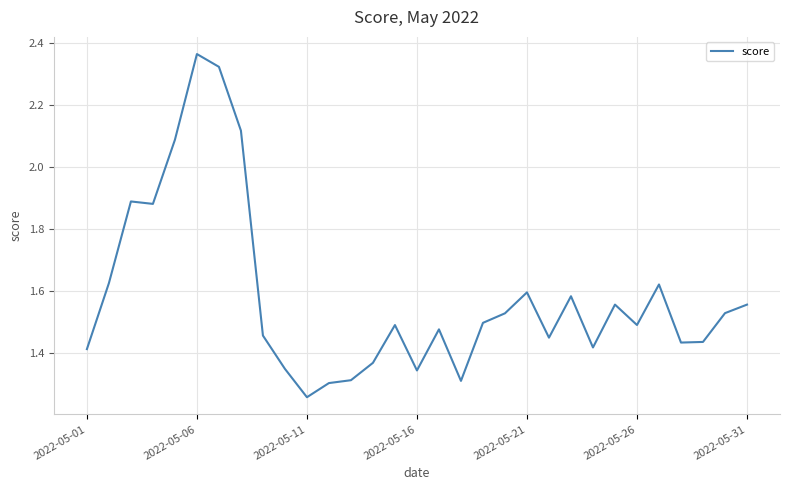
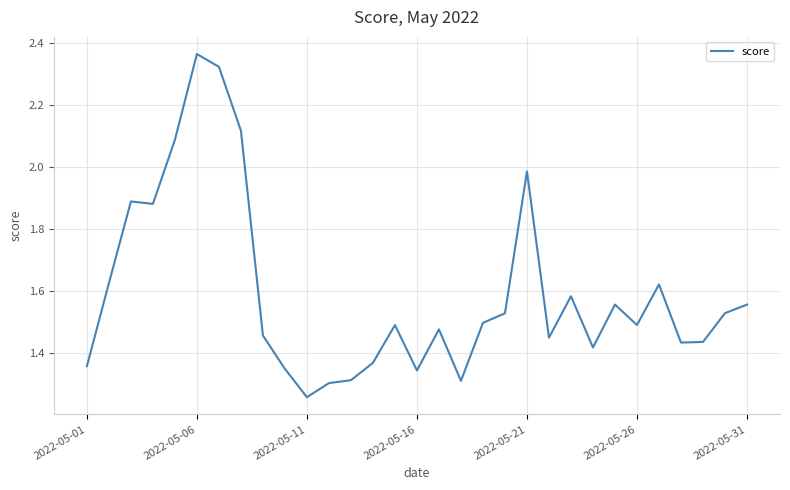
2022-05-01: 1.41 -> 1.36
2022-05-21: 1.60 -> 1.98
